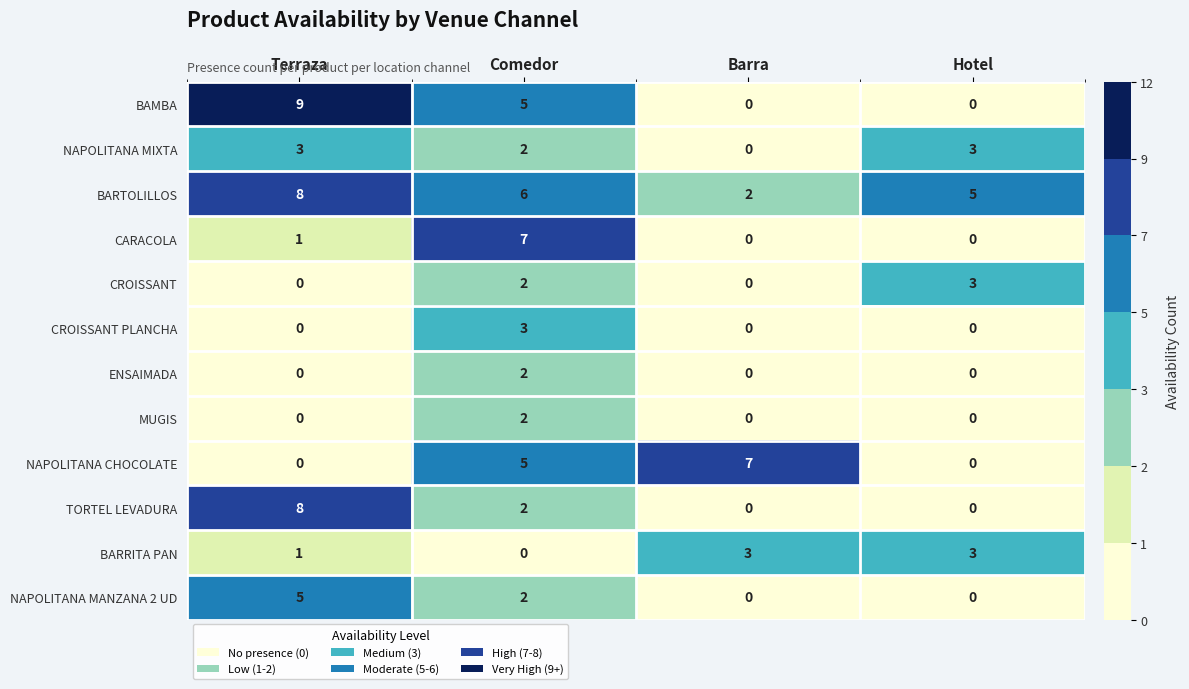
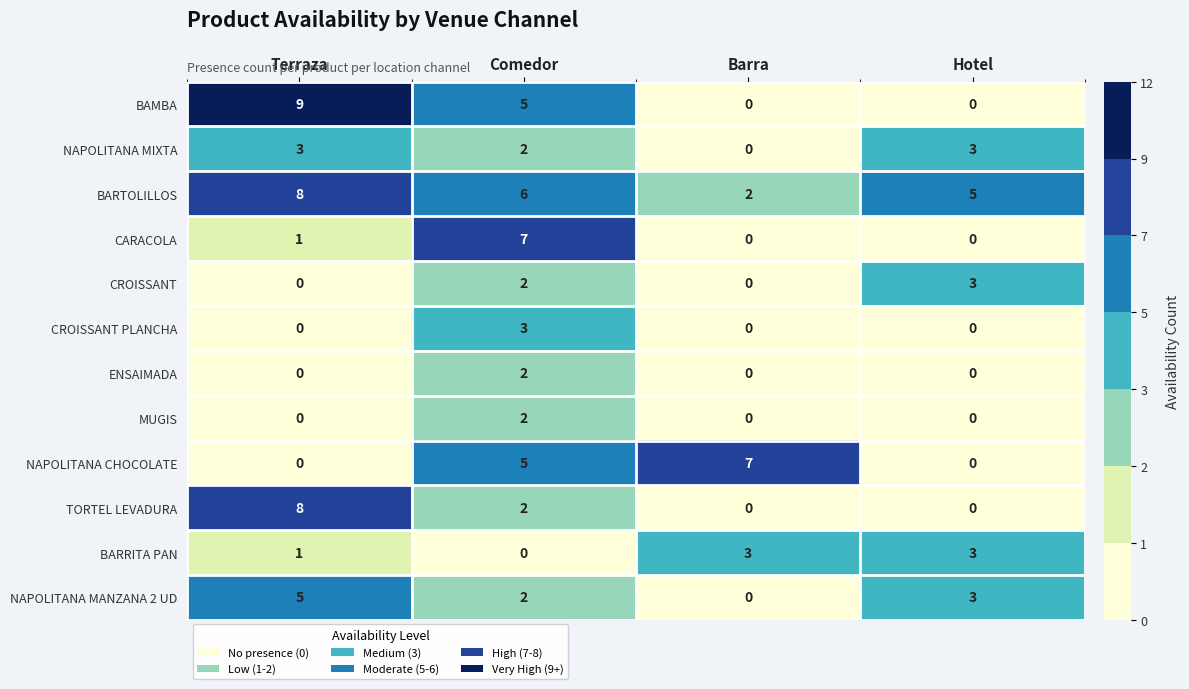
NAPOLITANA MANZANA 2 UD, Hotel: 0 -> 3
